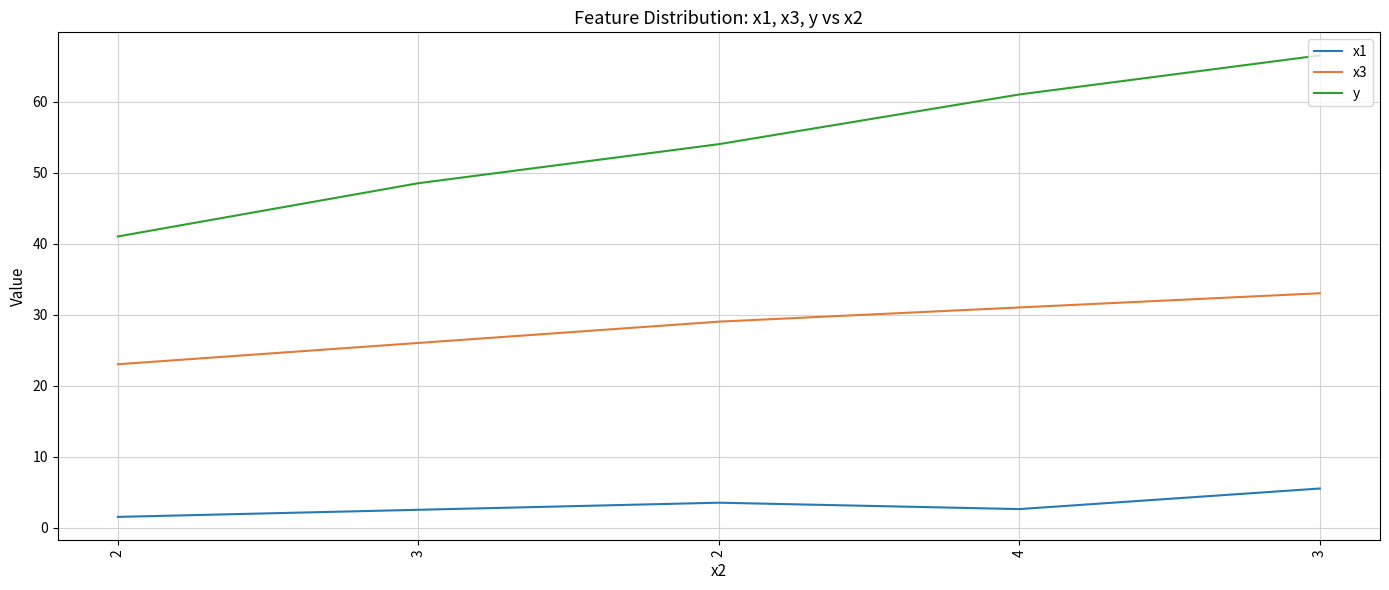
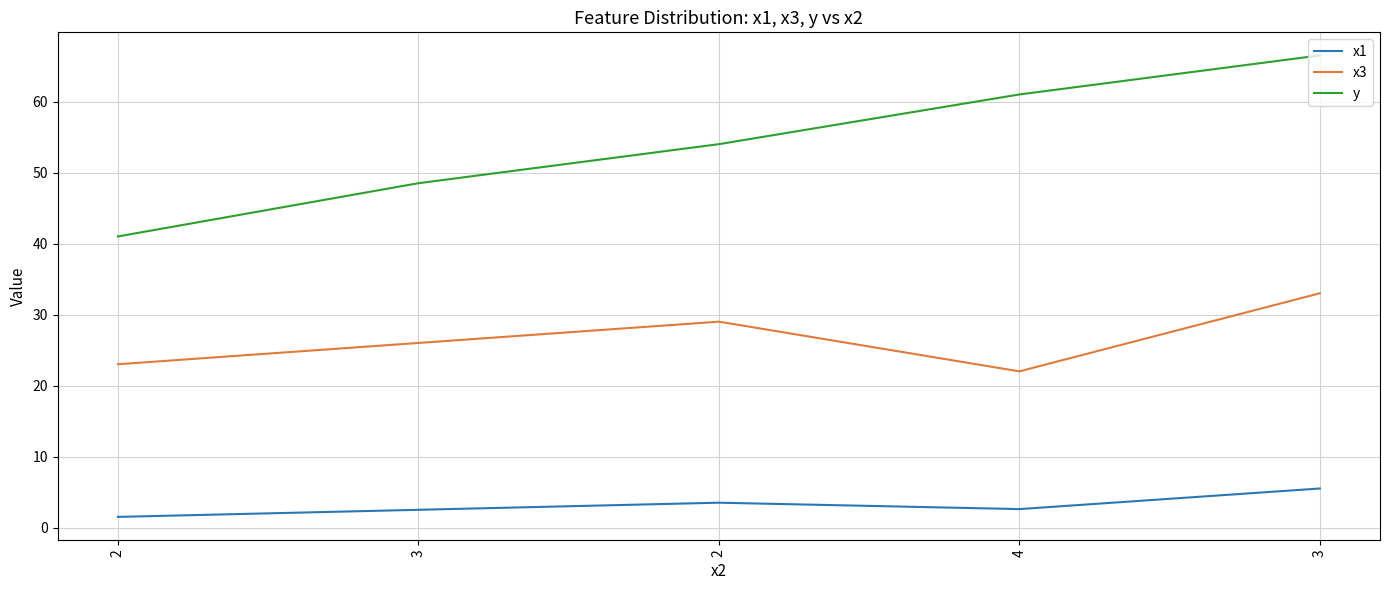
x3, 4: 31 -> 22
